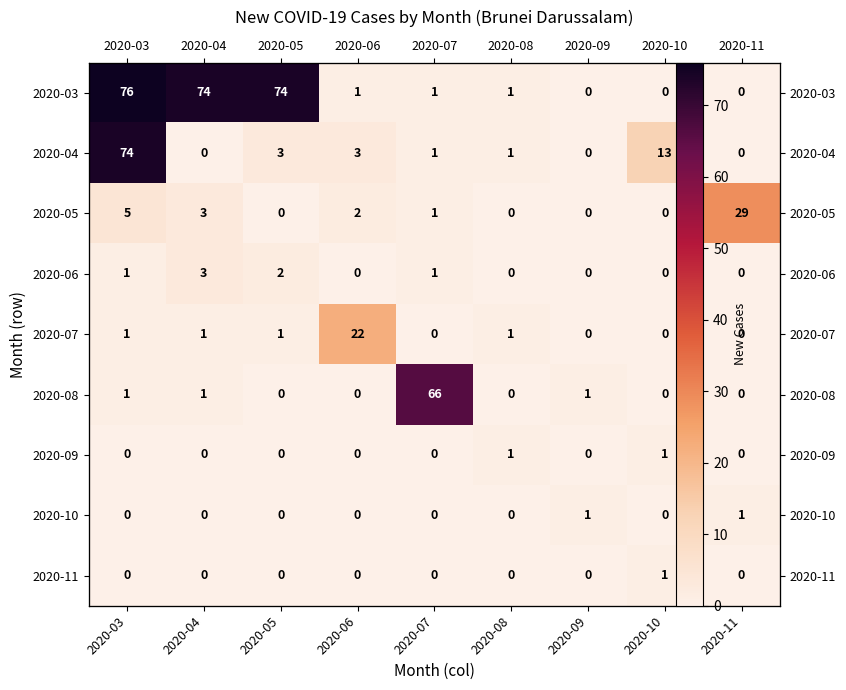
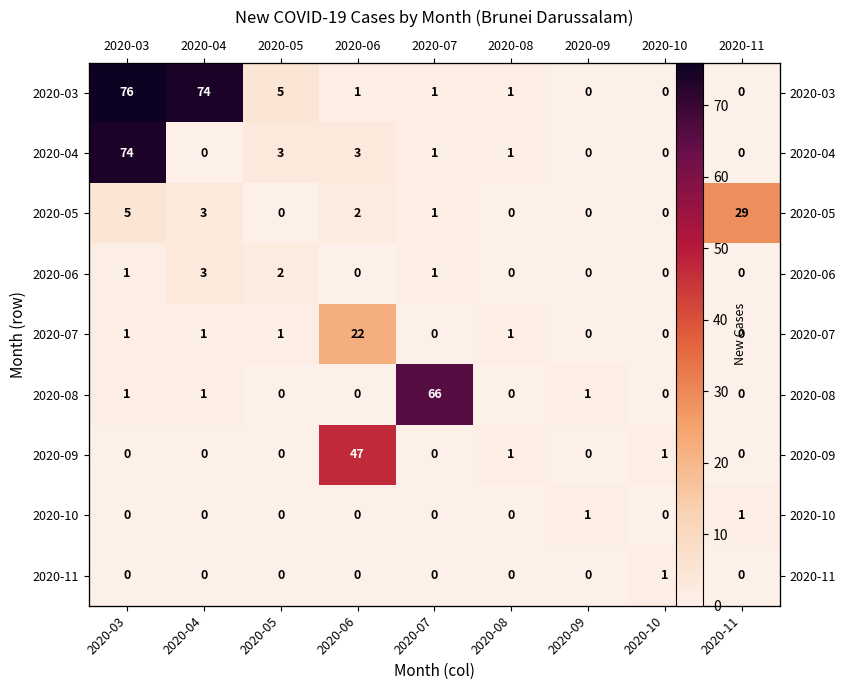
2020-03, 2020-05: 74 -> 5
2020-04, 2020-10: 13 -> 0
2020-09, 2020-06: 0 -> 47
